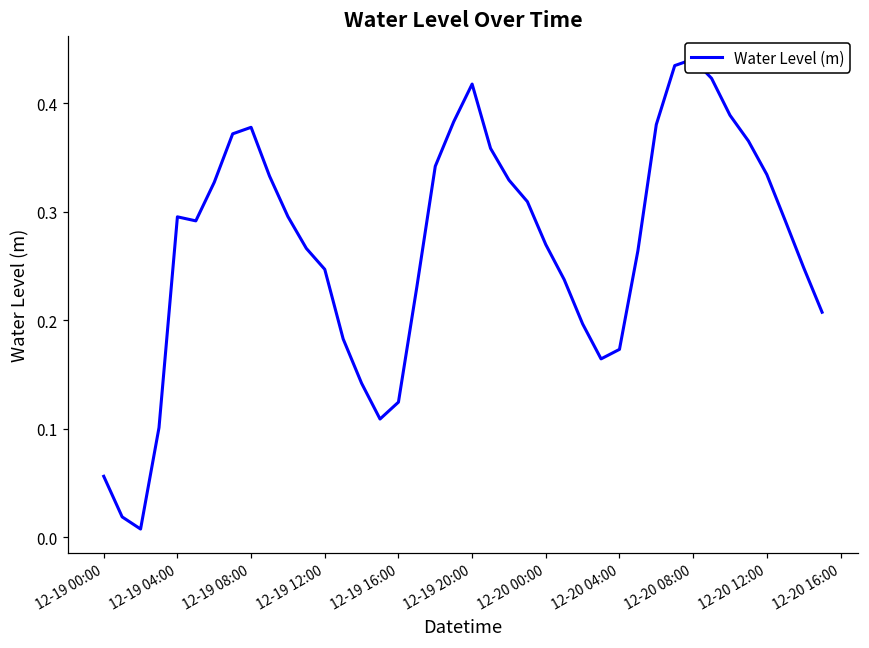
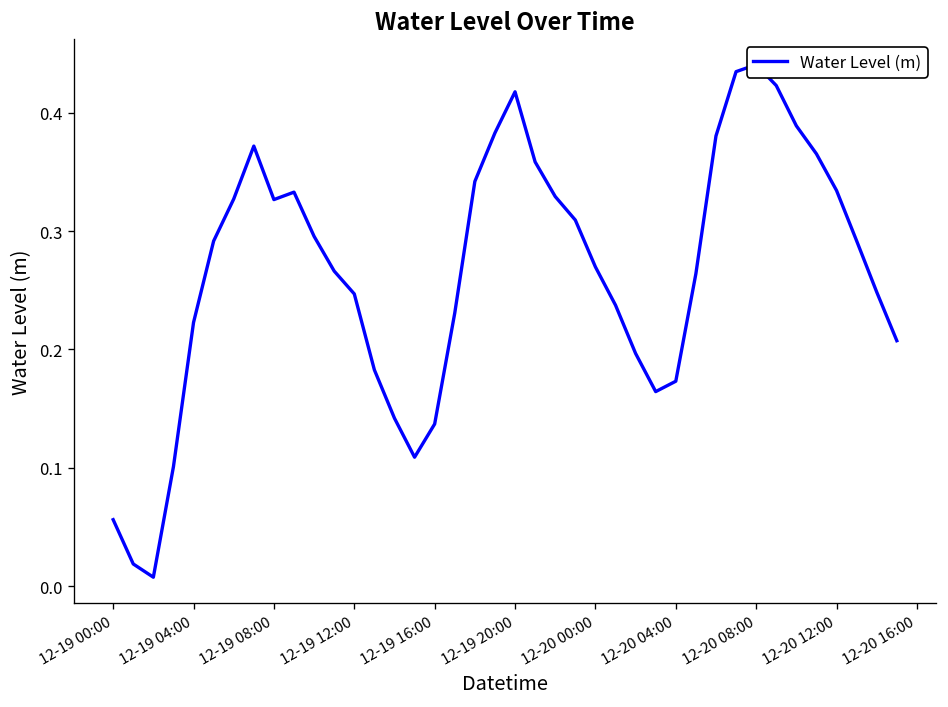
12-19 04:00: 0.30 -> 0.22
12-19 08:00: 0.38 -> 0.33
12-19 16:00: 0.12 -> 0.14
